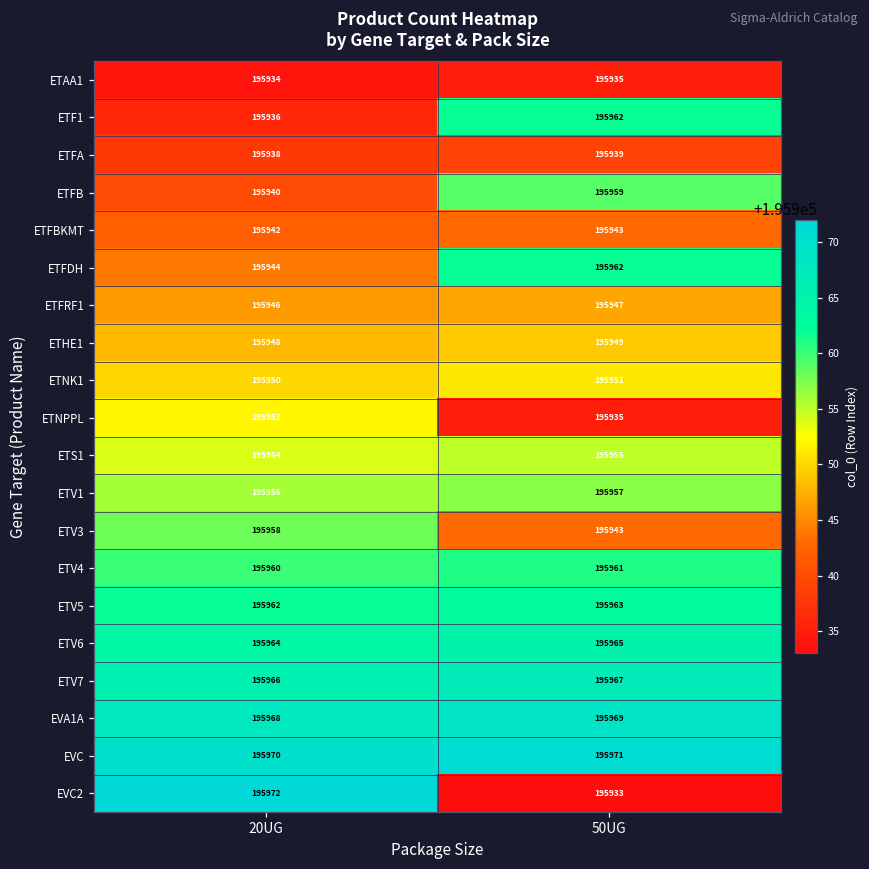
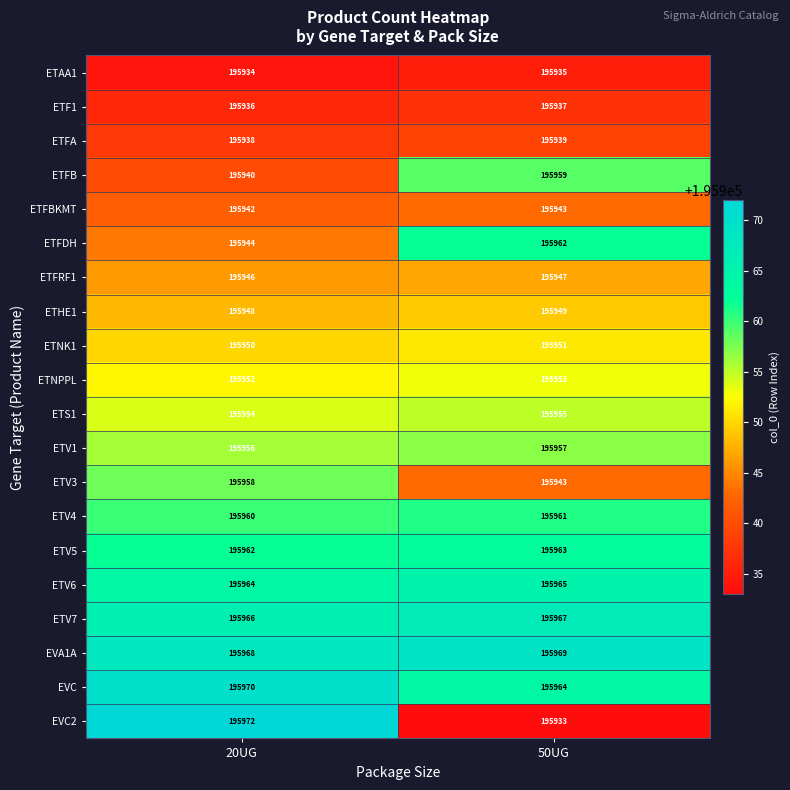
ETF1, 50UG: 195962 -> 195937
ETNPPL, 50UG: 195935 -> 195953
EVC, 50UG: 195971 -> 195964
